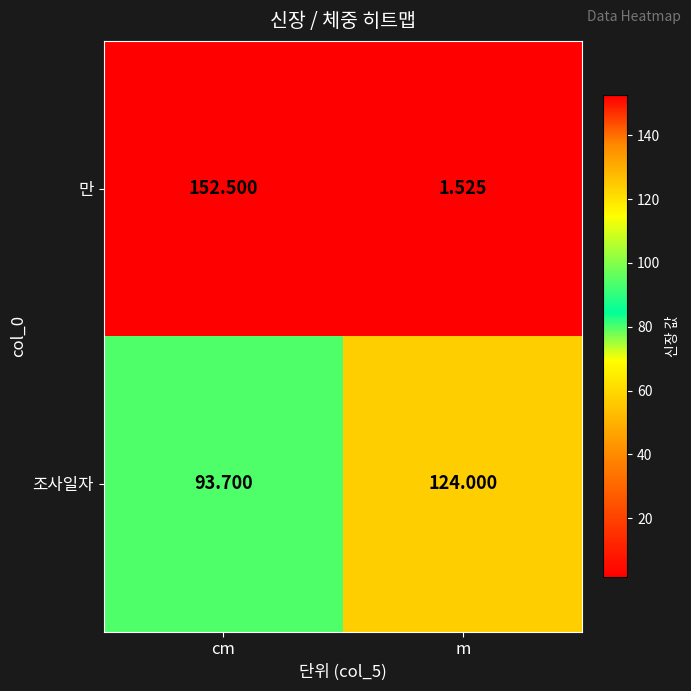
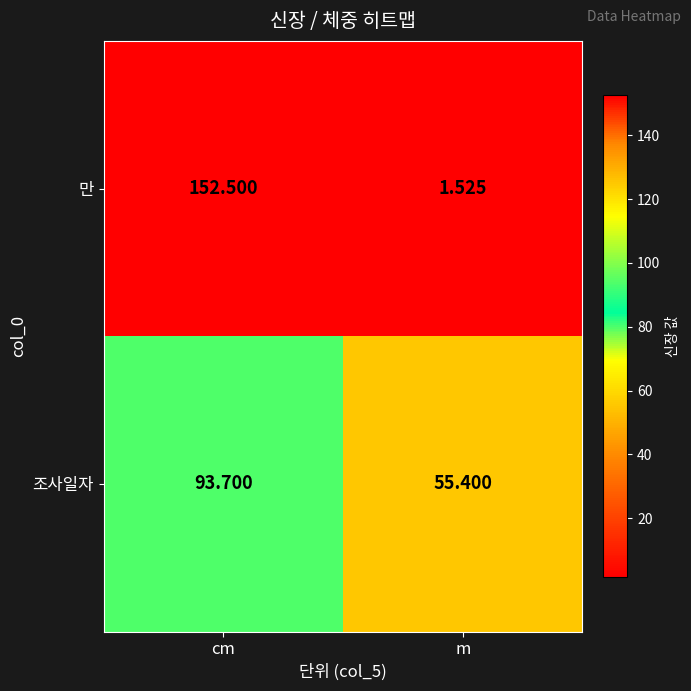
조사일자, m: 124.000 -> 55.400
